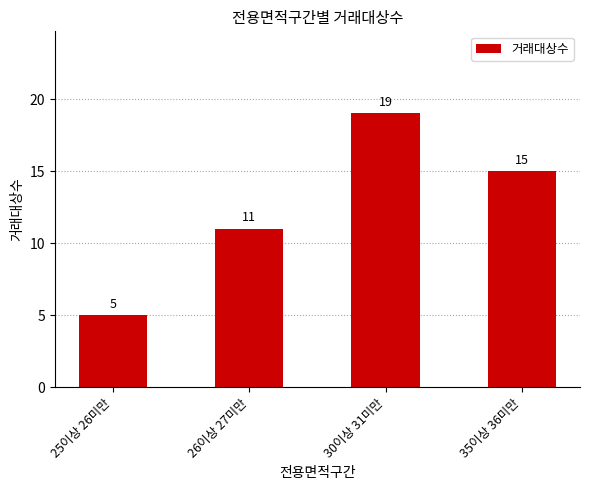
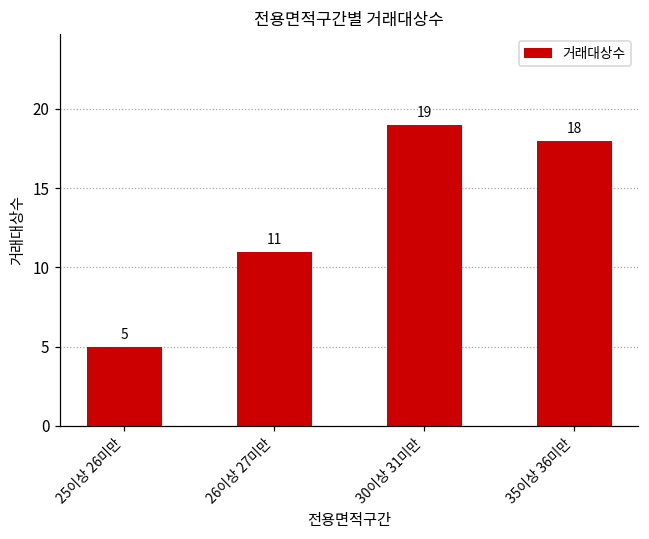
35이상 36미만: 15 -> 18
